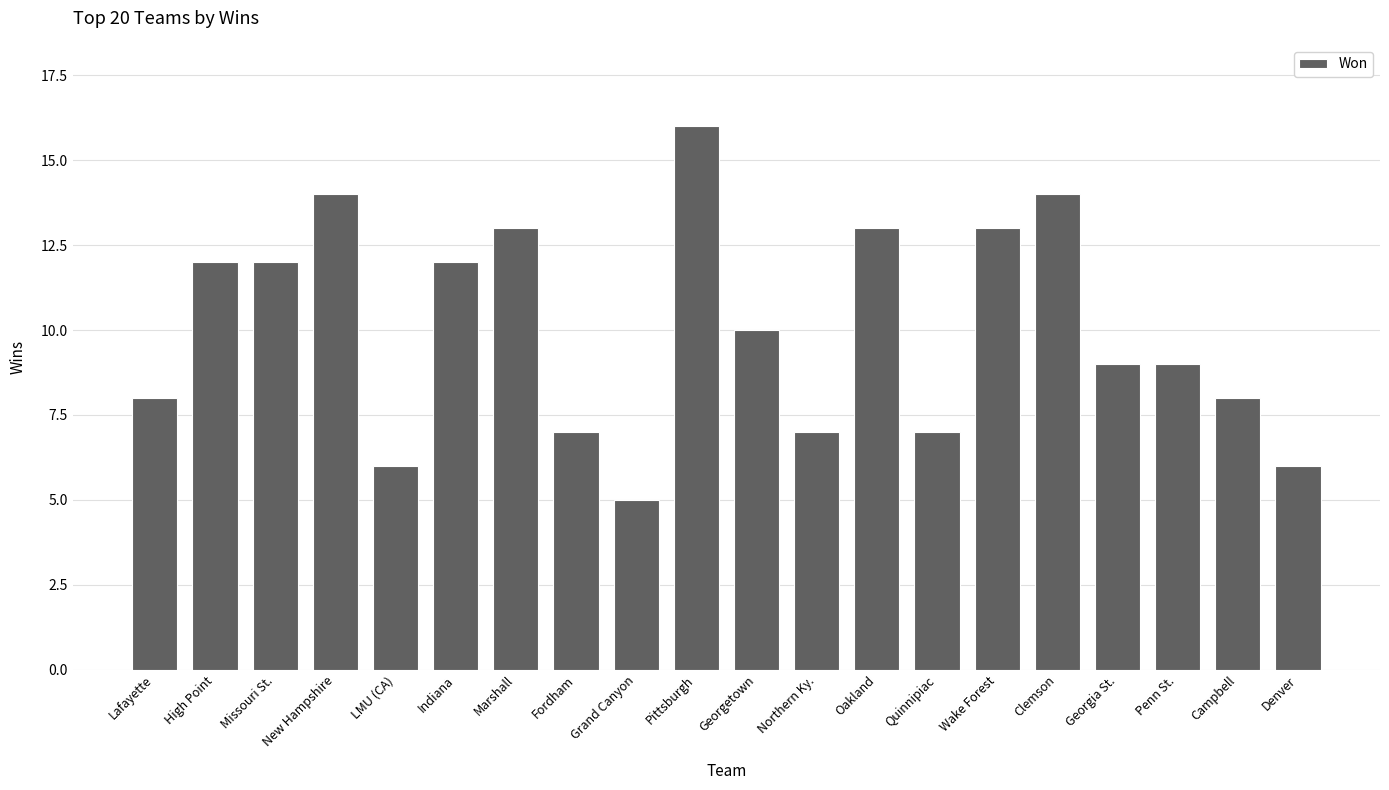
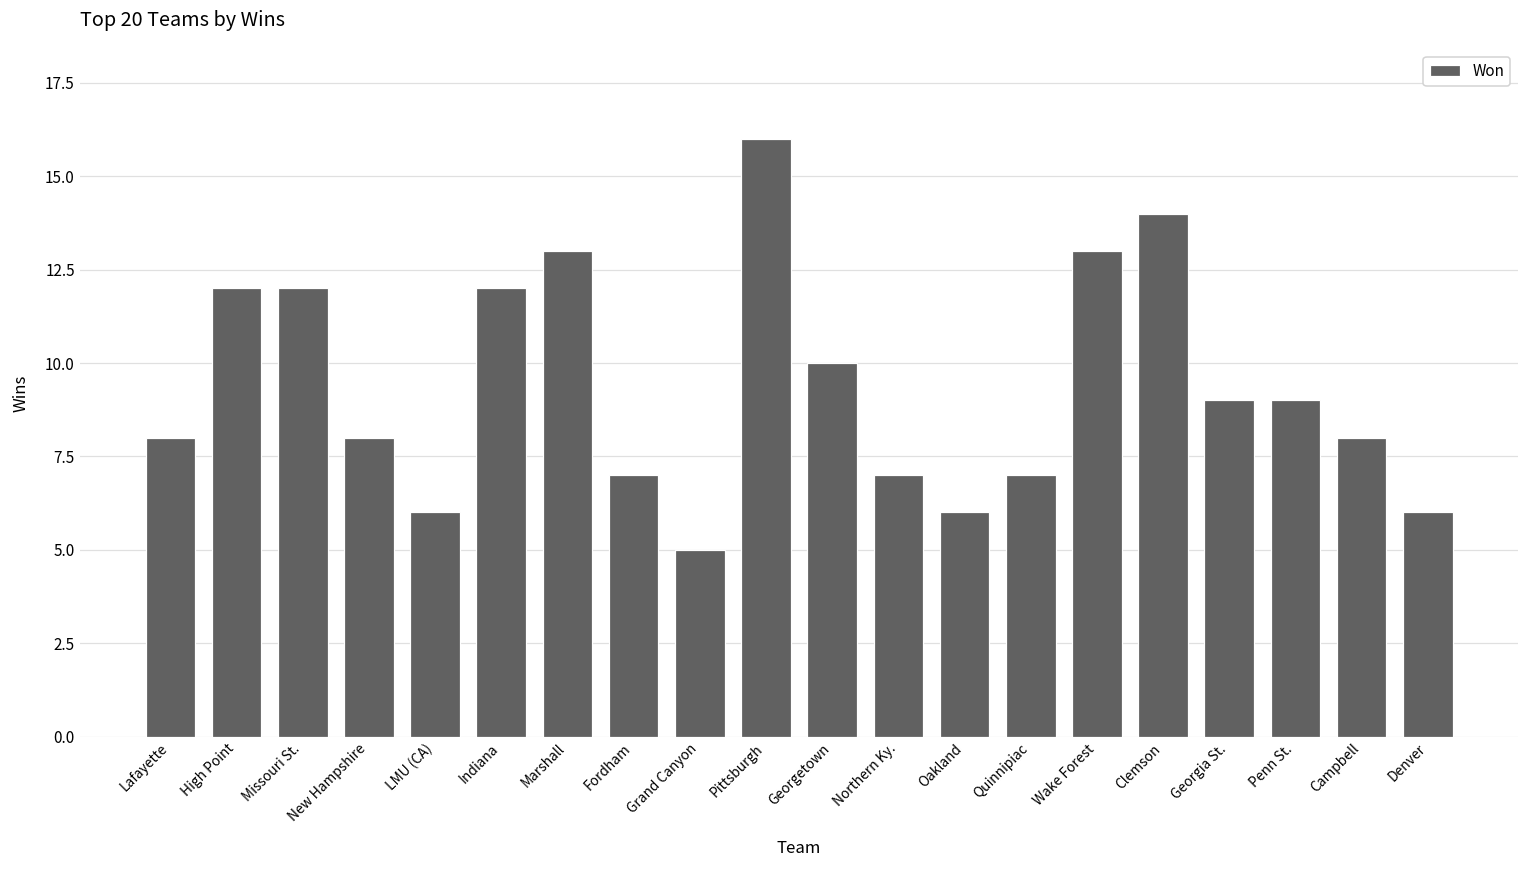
New Hampshire: 14 -> 8
Oakland: 13 -> 6
